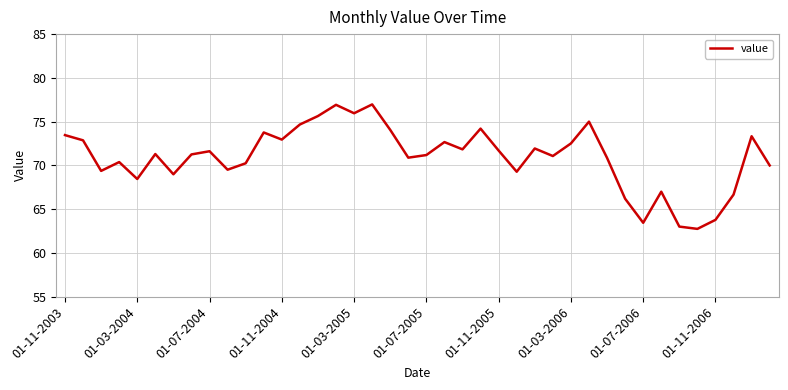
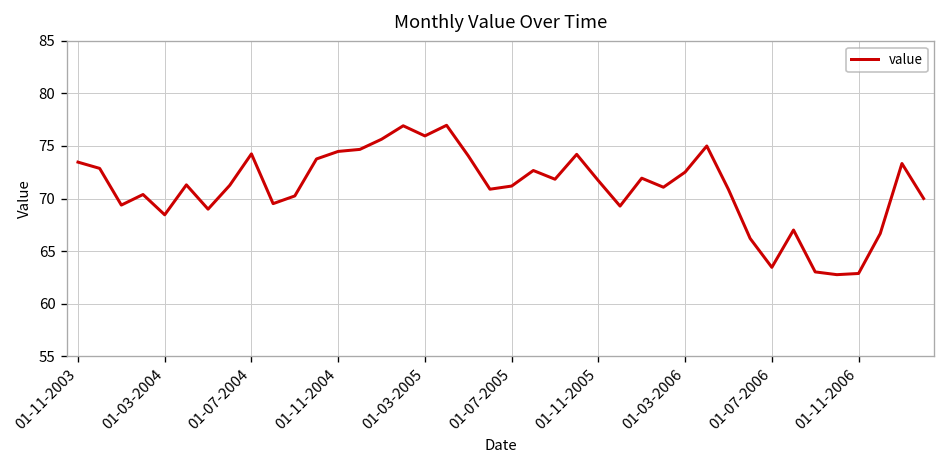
01-07-2004: 72 -> 74
01-11-2004: 73 -> 74
01-11-2006: 64 -> 63
